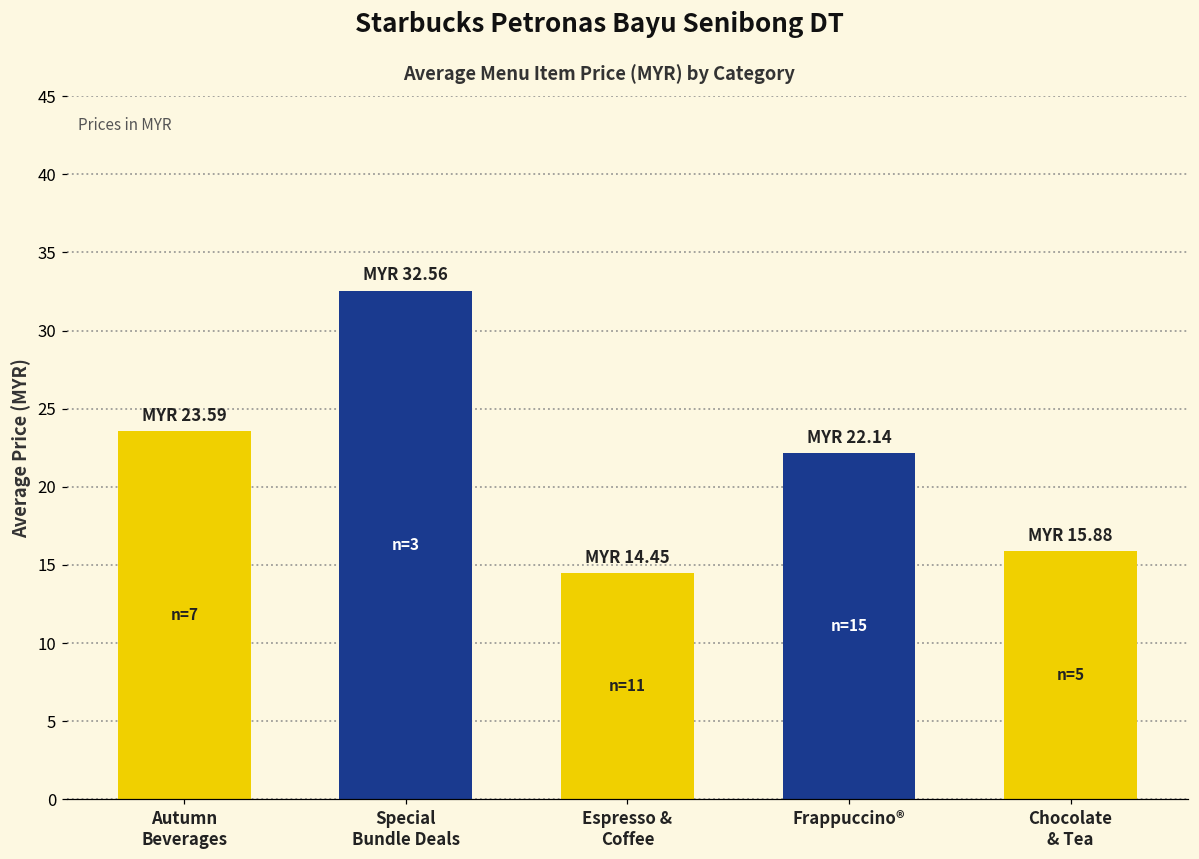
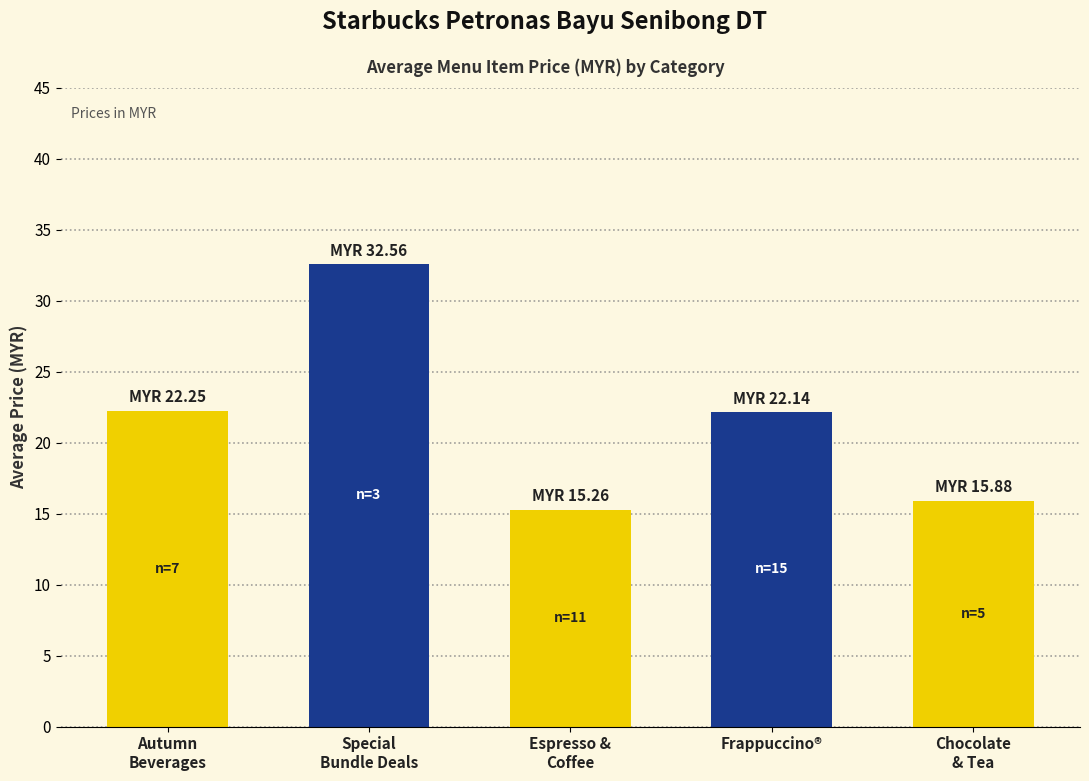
Autumn Beverages: 23.59 -> 22.25
Espresso & Coffee: 14.45 -> 15.26
